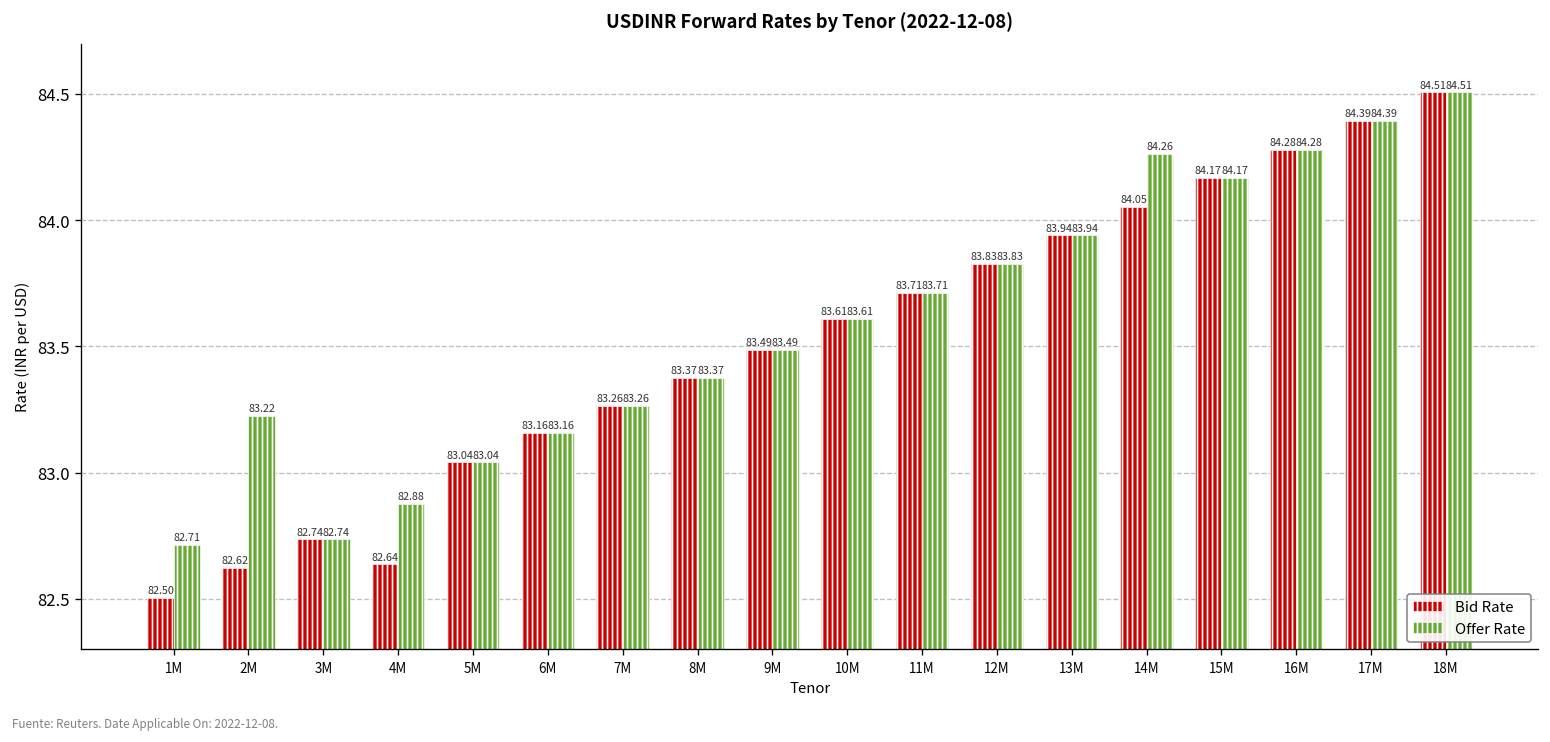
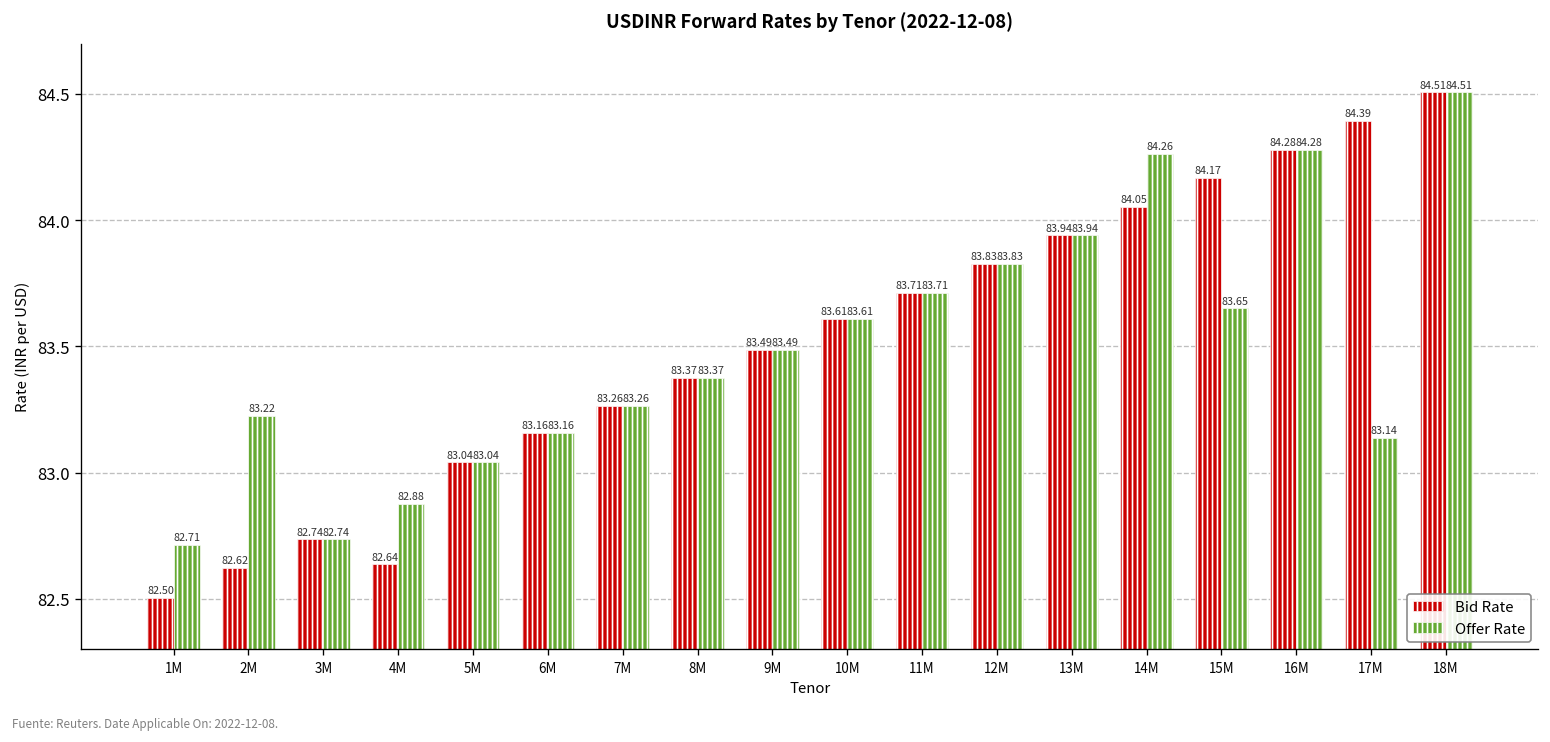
Offer Rate, 15M: 84.17 -> 83.65
Offer Rate, 17M: 84.39 -> 83.14
